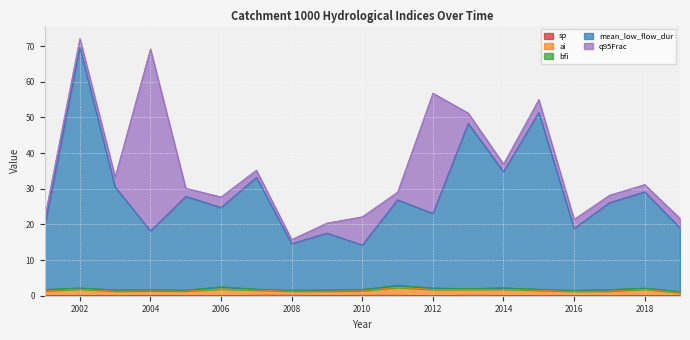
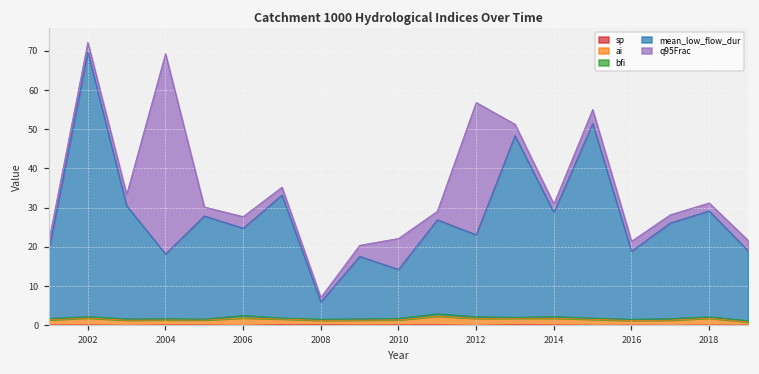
mean_low_flow_dur, 2008: 13 -> 4
mean_low_flow_dur, 2014: 33 -> 27
